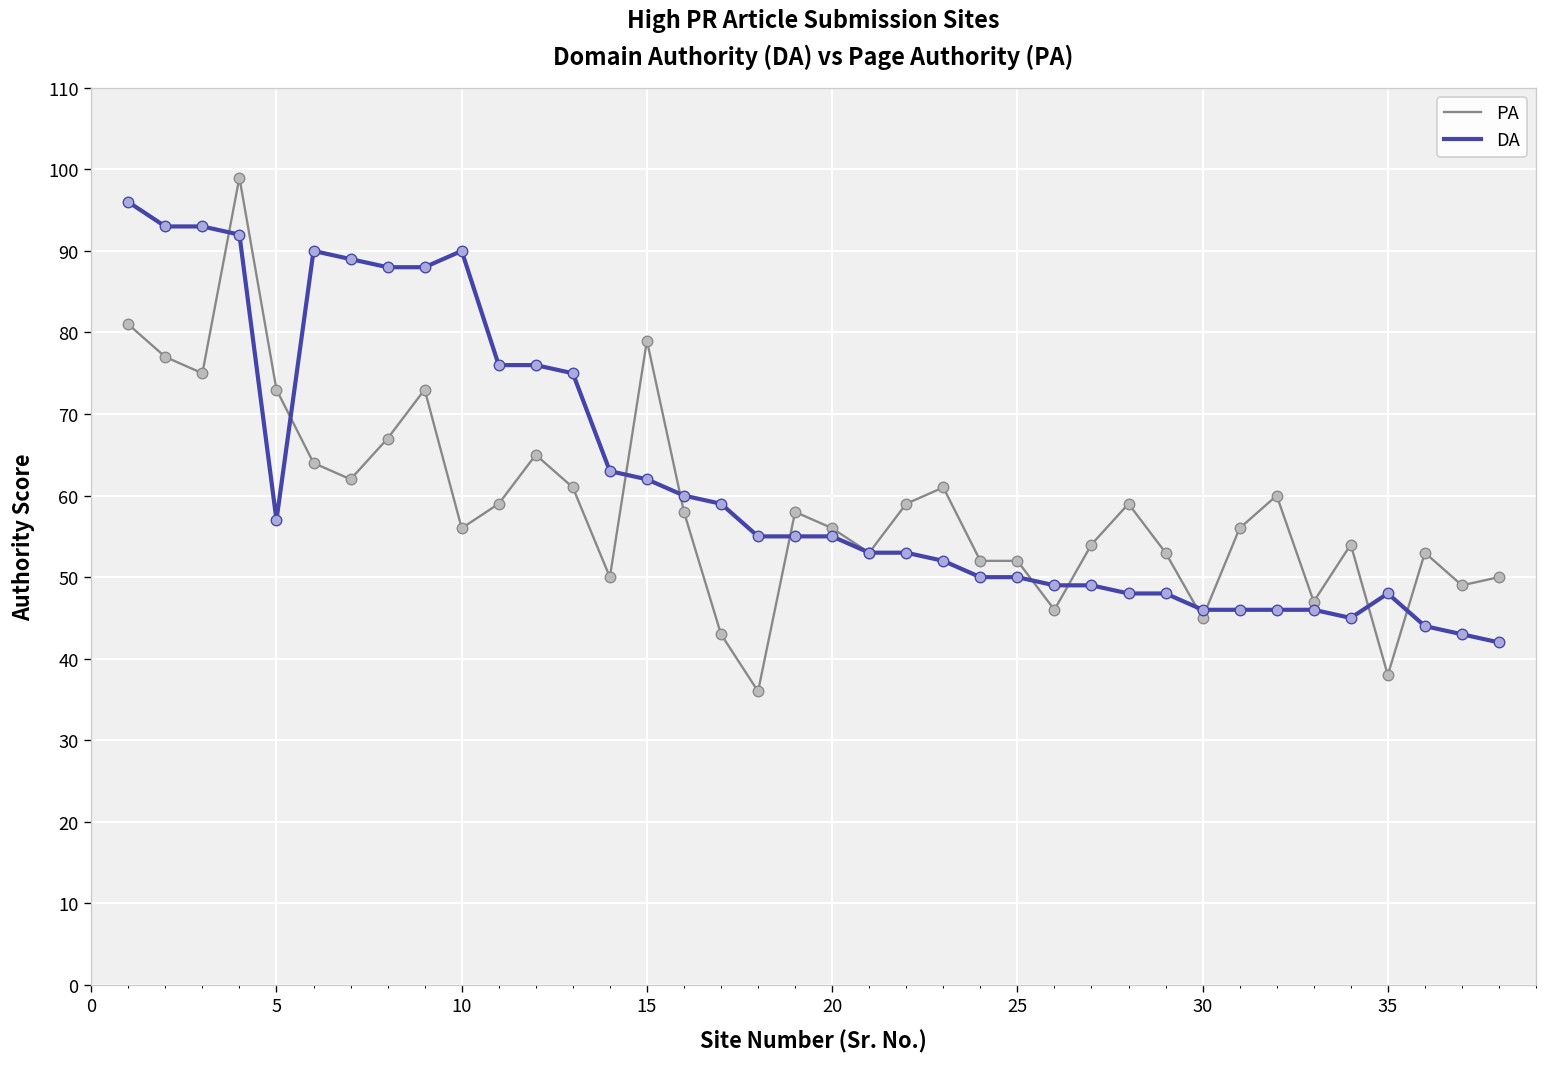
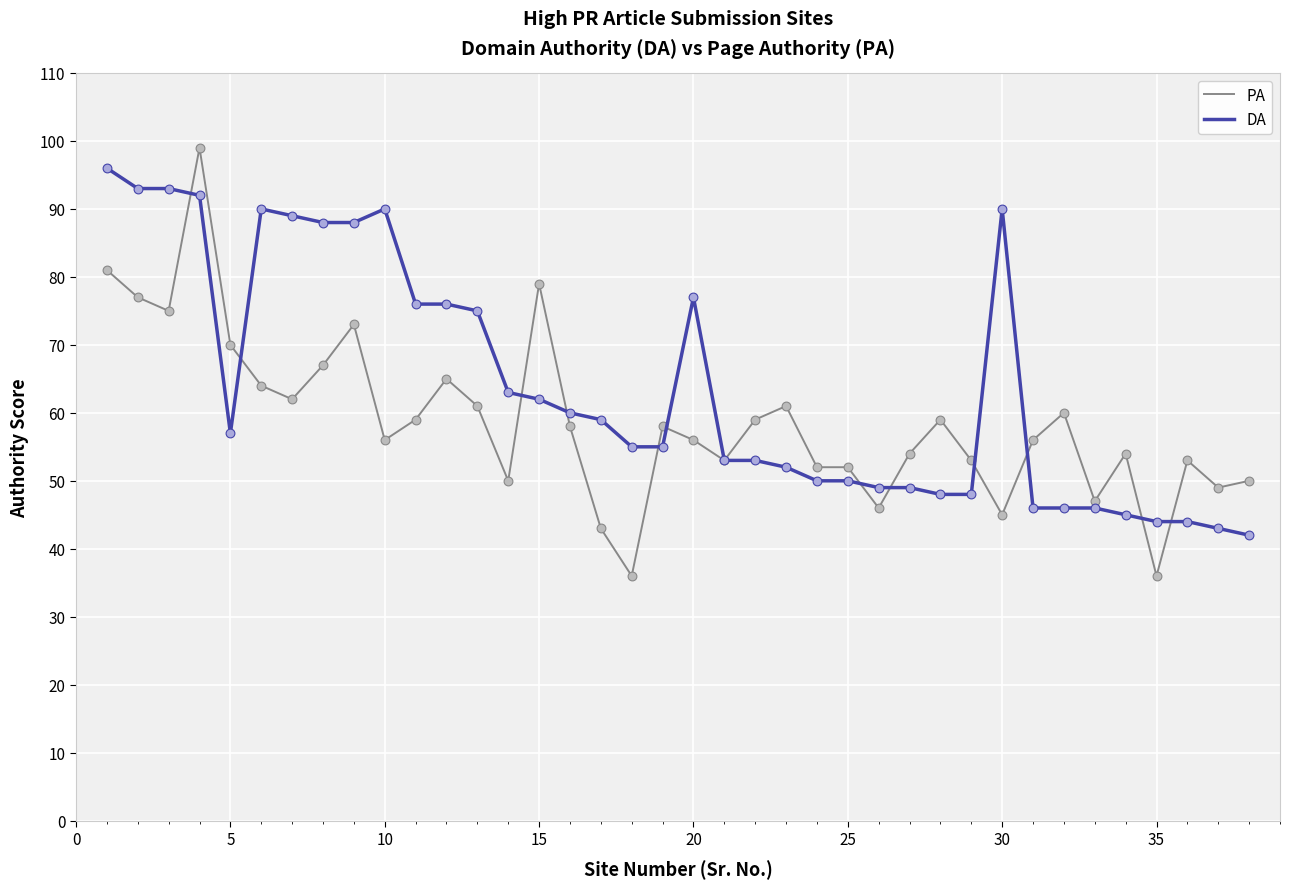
PA, 5: 73 -> 70
DA, 20: 55 -> 77
DA, 30: 46 -> 90
PA, 35: 38 -> 36
DA, 35: 48 -> 44
